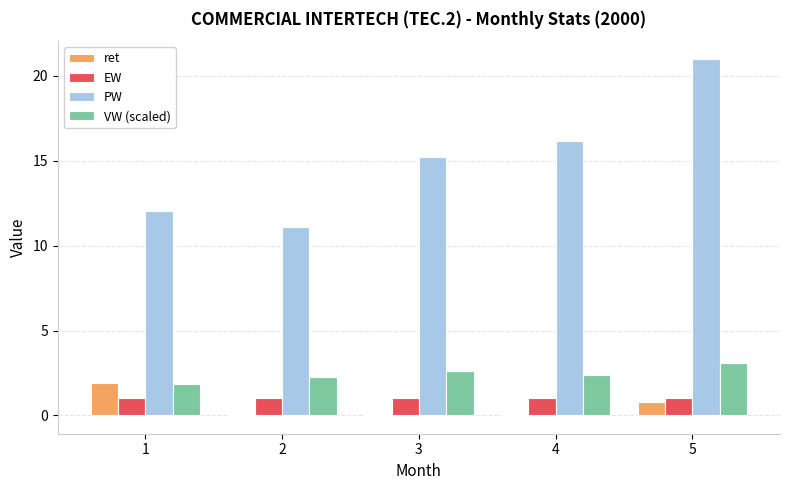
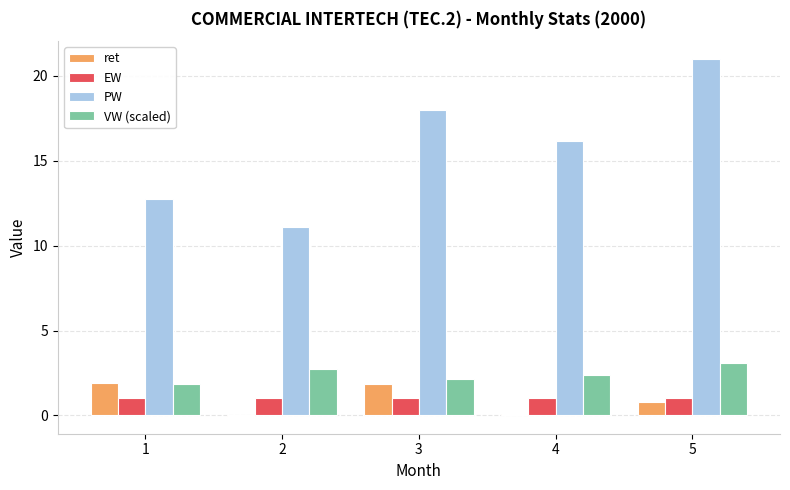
PW, 1: 12.0 -> 12.8
VW (scaled), 2: 2.2 -> 2.7
ret, 3: 0.1 -> 1.9
PW, 3: 15.2 -> 18.0
VW (scaled), 3: 2.6 -> 2.2
